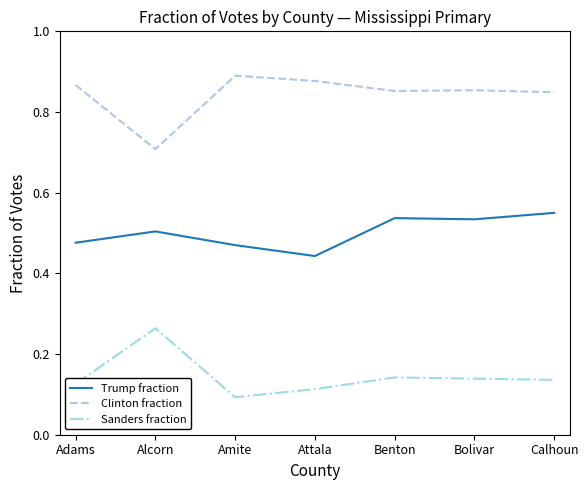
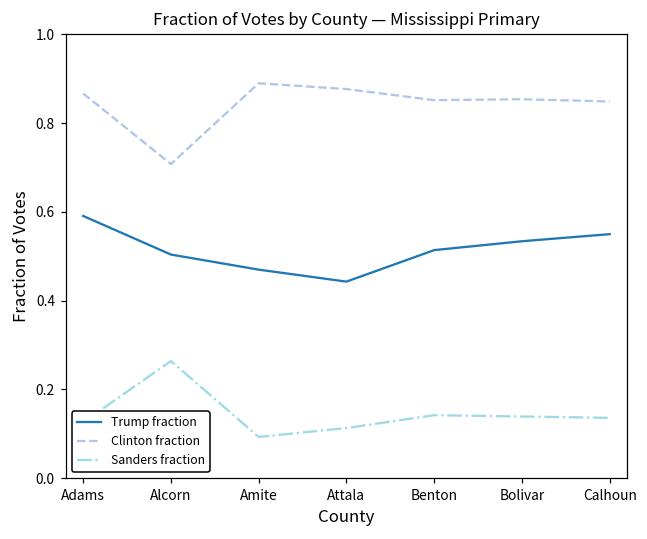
Trump fraction, Adams: 0.48 -> 0.59
Trump fraction, Benton: 0.54 -> 0.51
